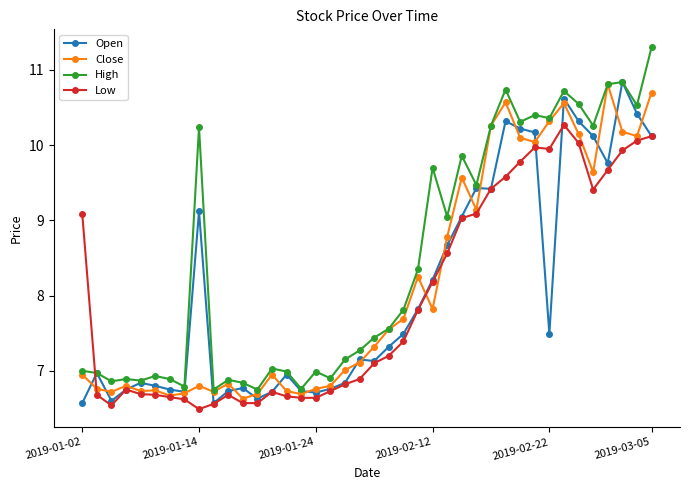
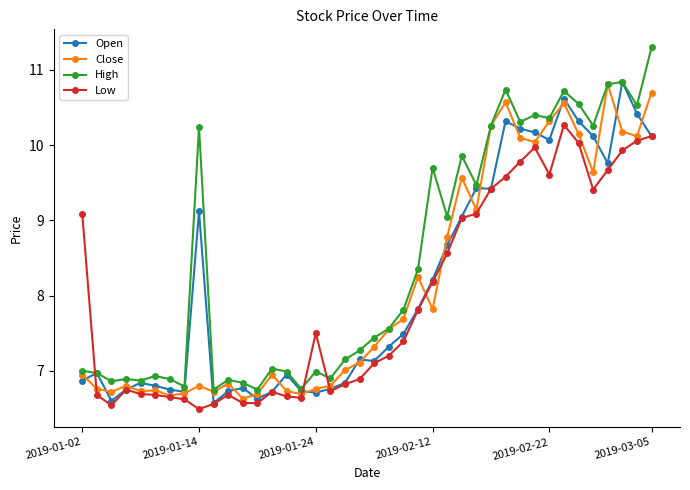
Open, 2019-01-02: 6.6 -> 6.9
Low, 2019-01-24: 6.6 -> 7.5
Open, 2019-02-22: 7.5 -> 10.1
Low, 2019-02-22: 10.0 -> 9.6
